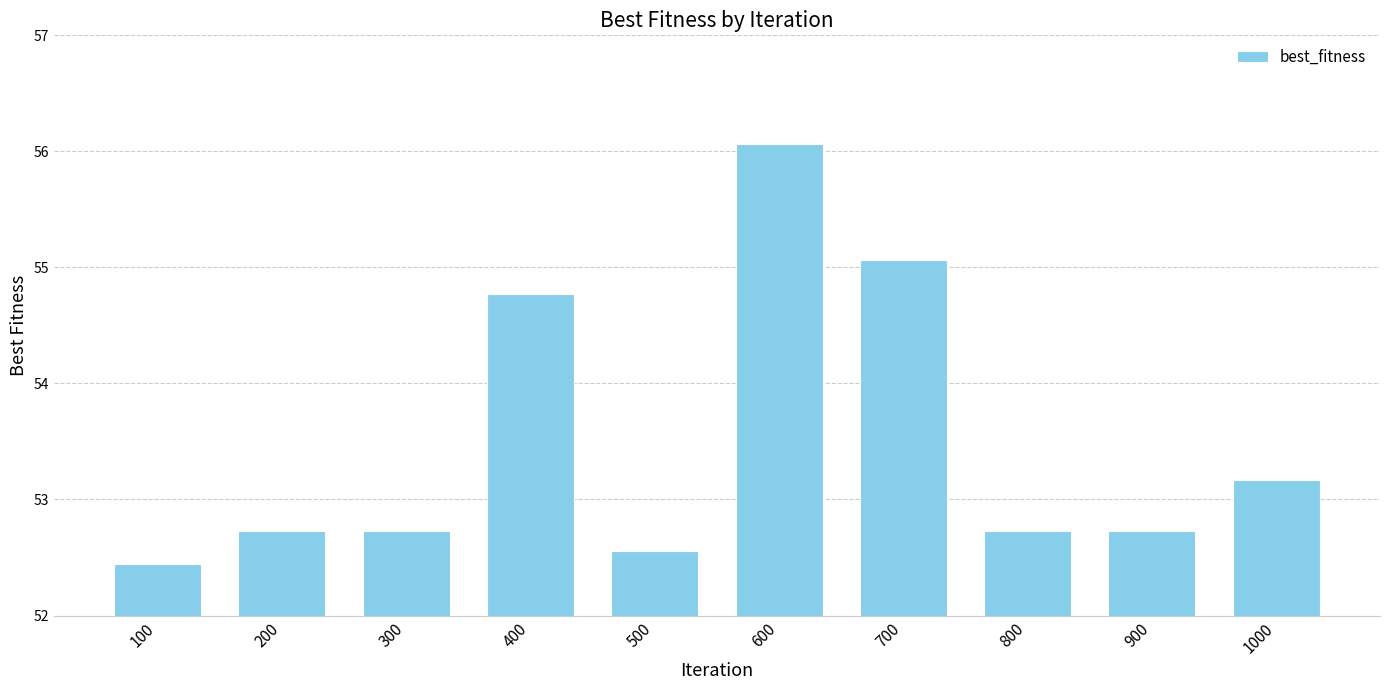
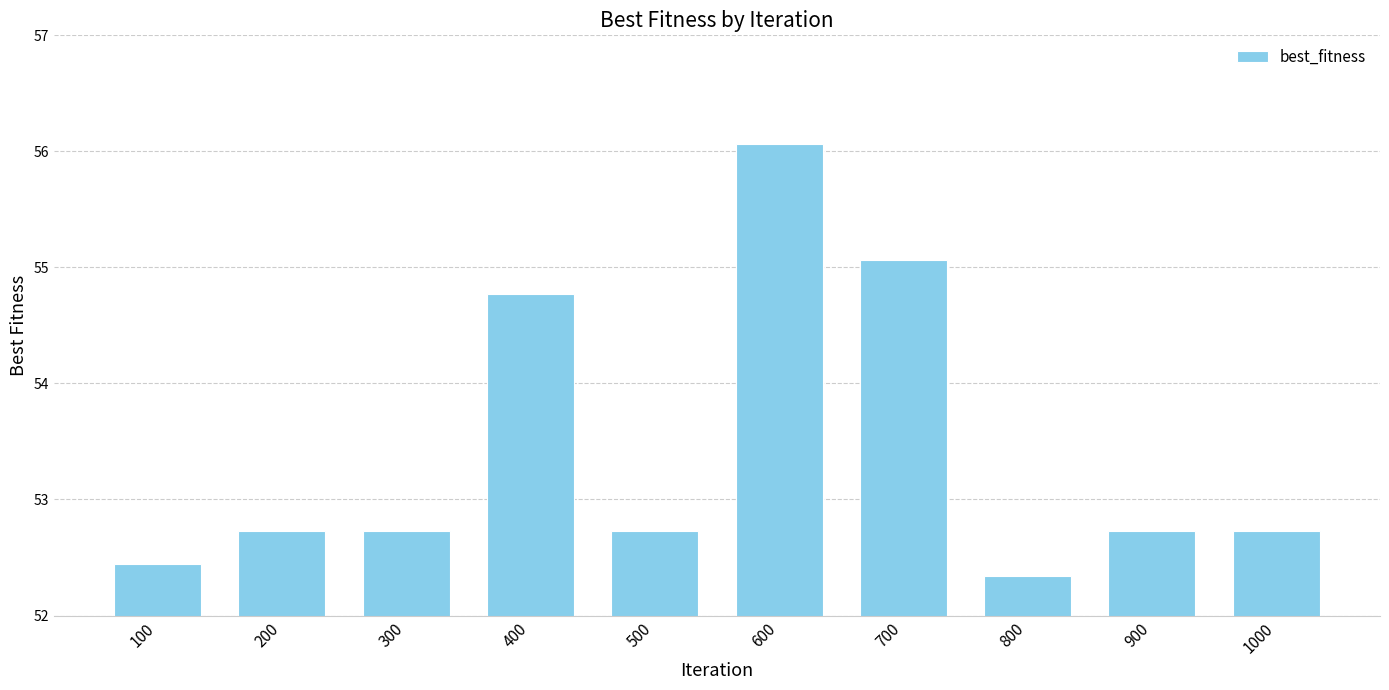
500: 52.55 -> 52.73
800: 52.73 -> 52.34
1000: 53.17 -> 52.73
